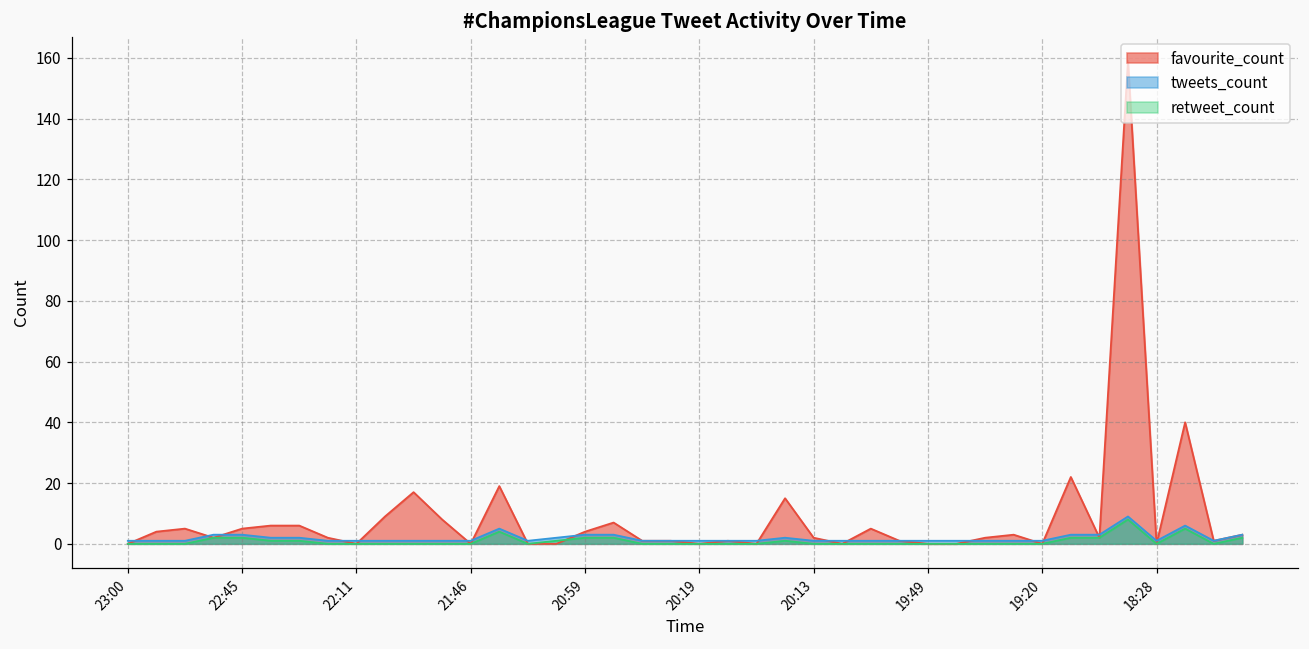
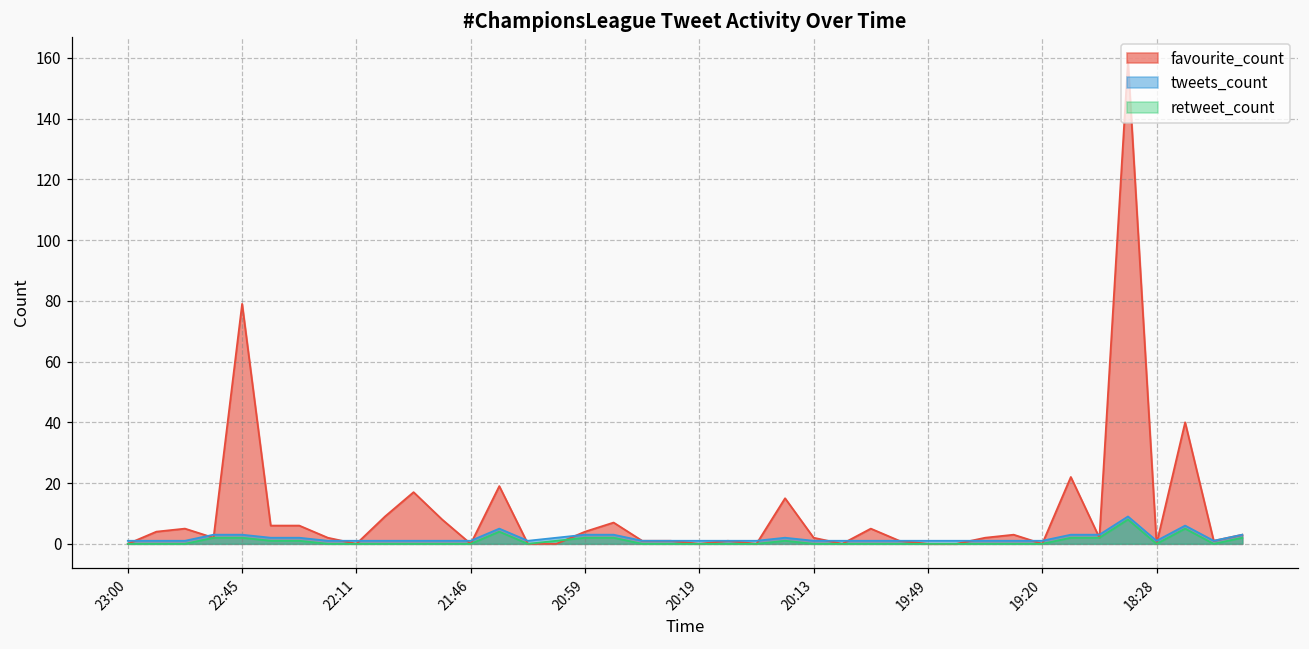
favourite_count, 22:45: 5 -> 79
